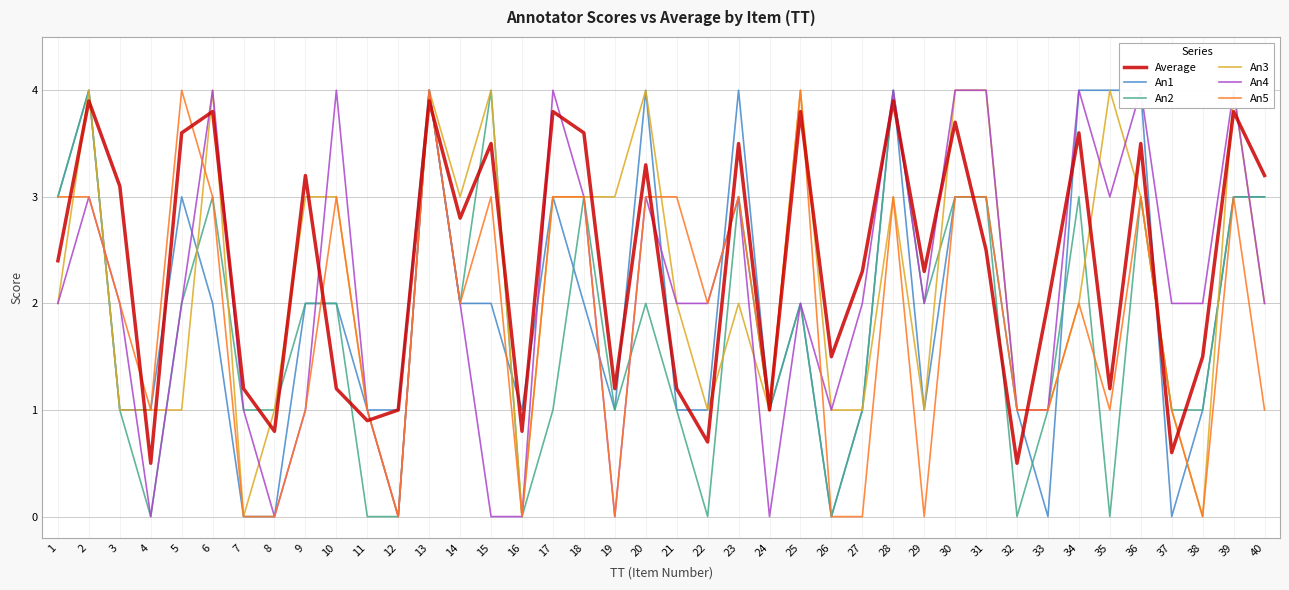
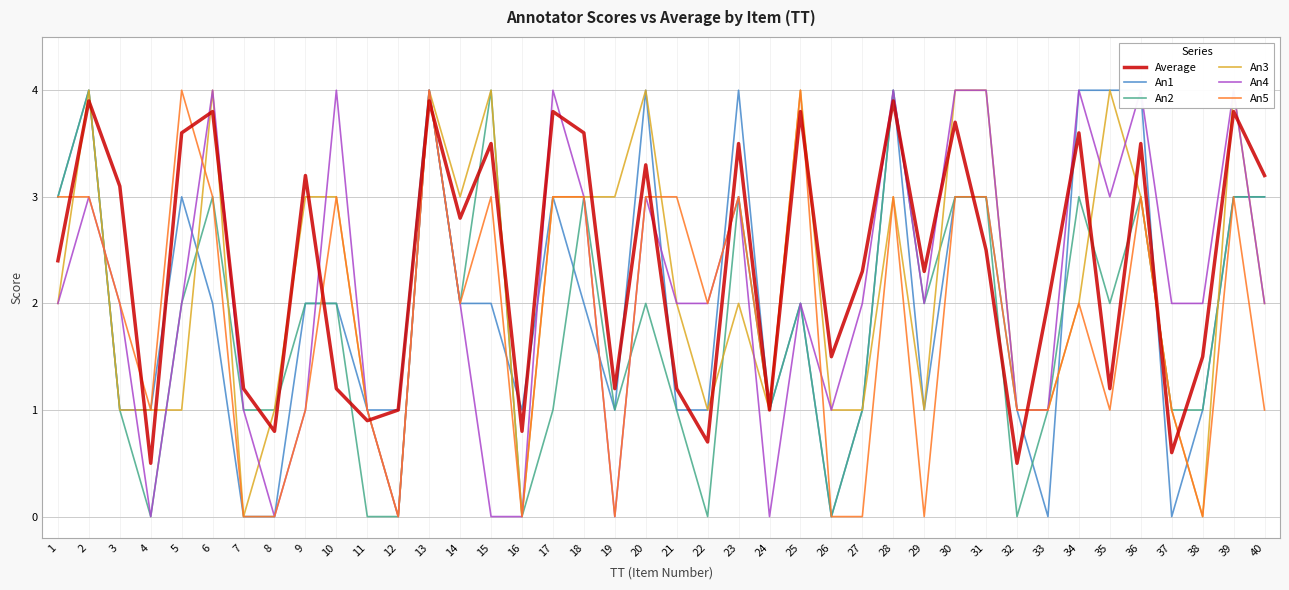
An2, 35: 0 -> 2
